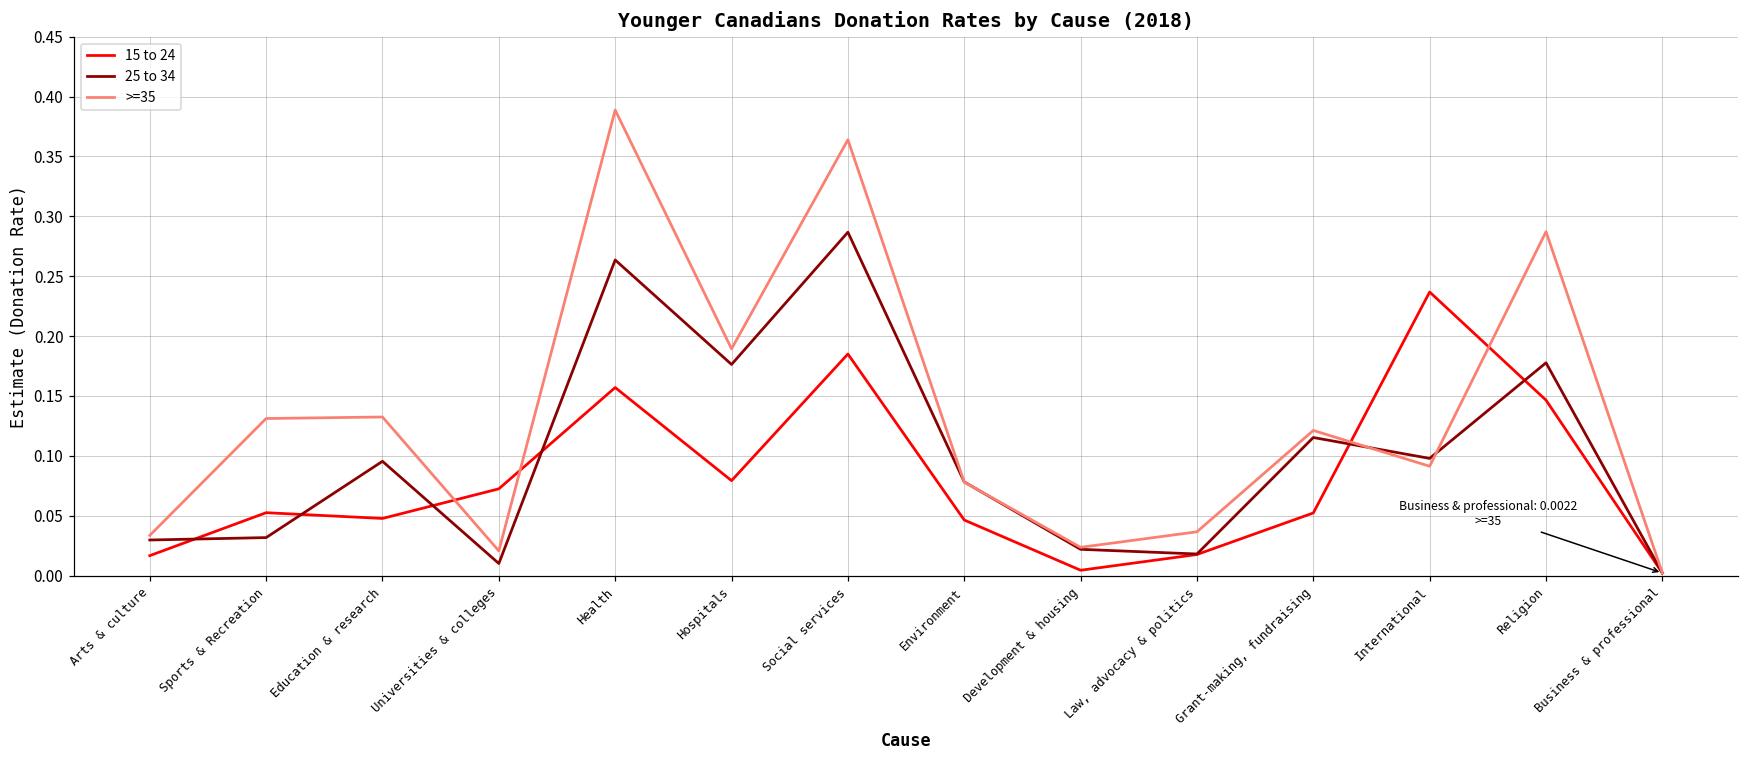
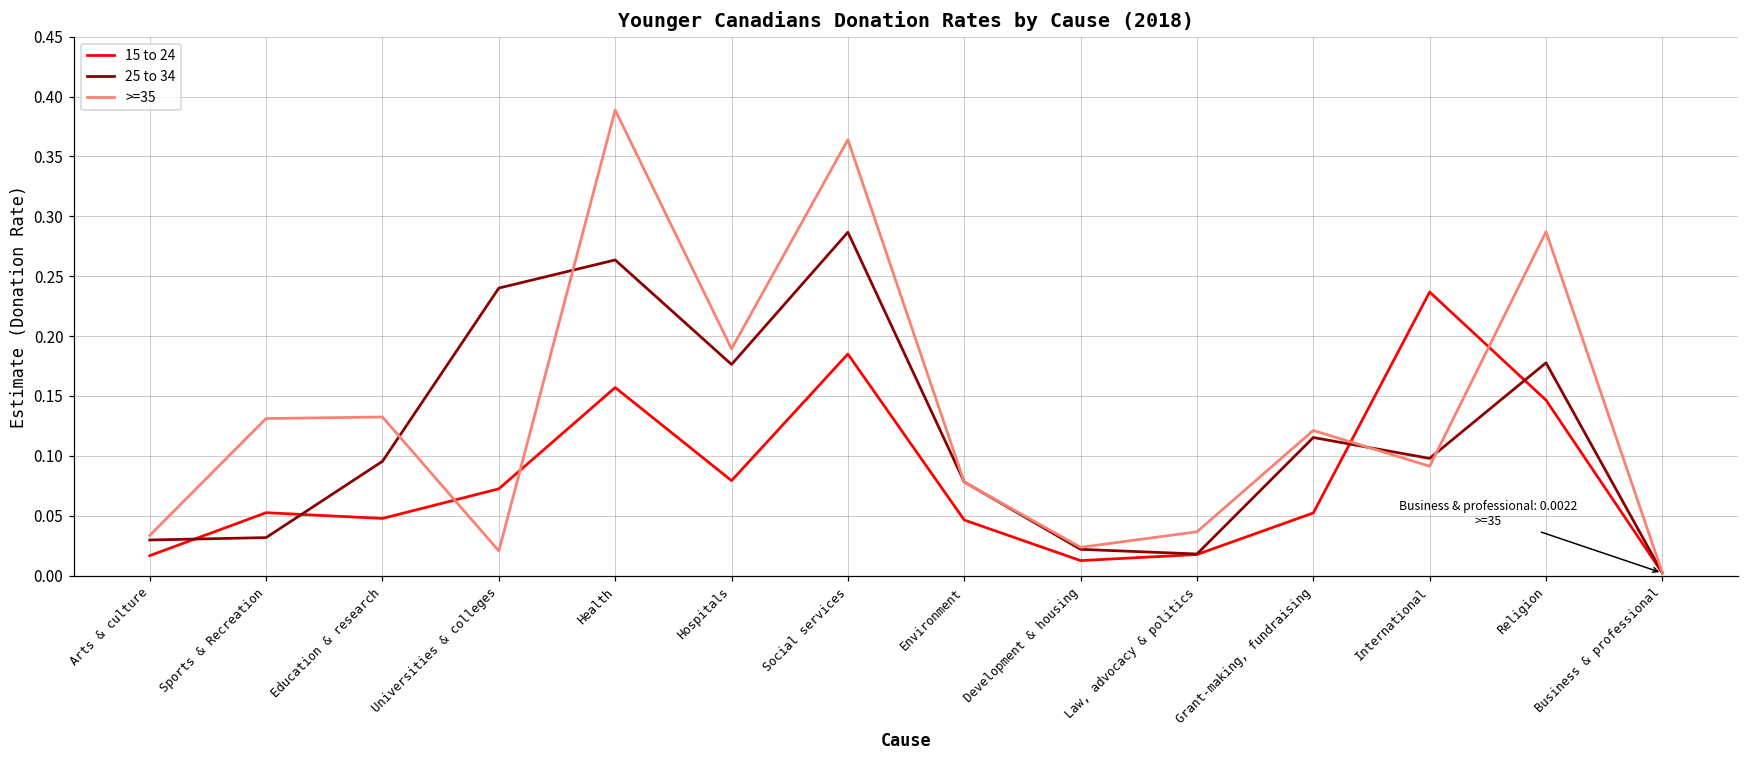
25 to 34, Universities & colleges: 0.010 -> 0.240
15 to 24, Development & housing: 0.005 -> 0.013
